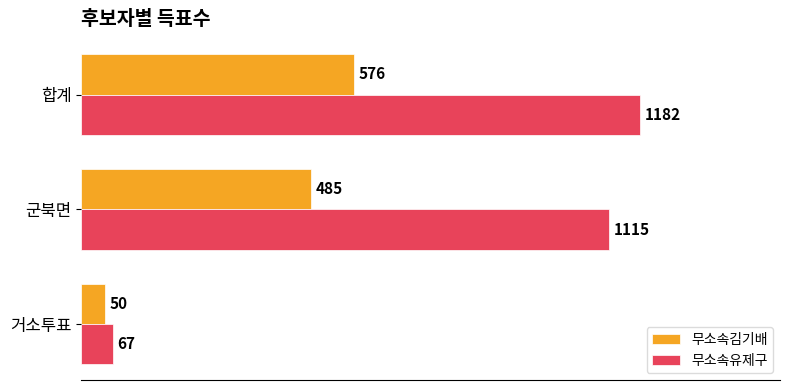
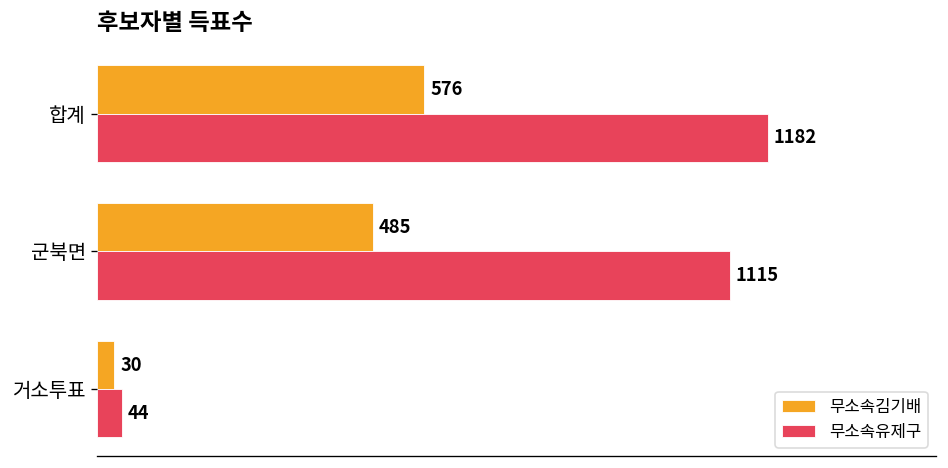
무소속김기배, 거소투표: 50 -> 30
무소속유제구, 거소투표: 67 -> 44
